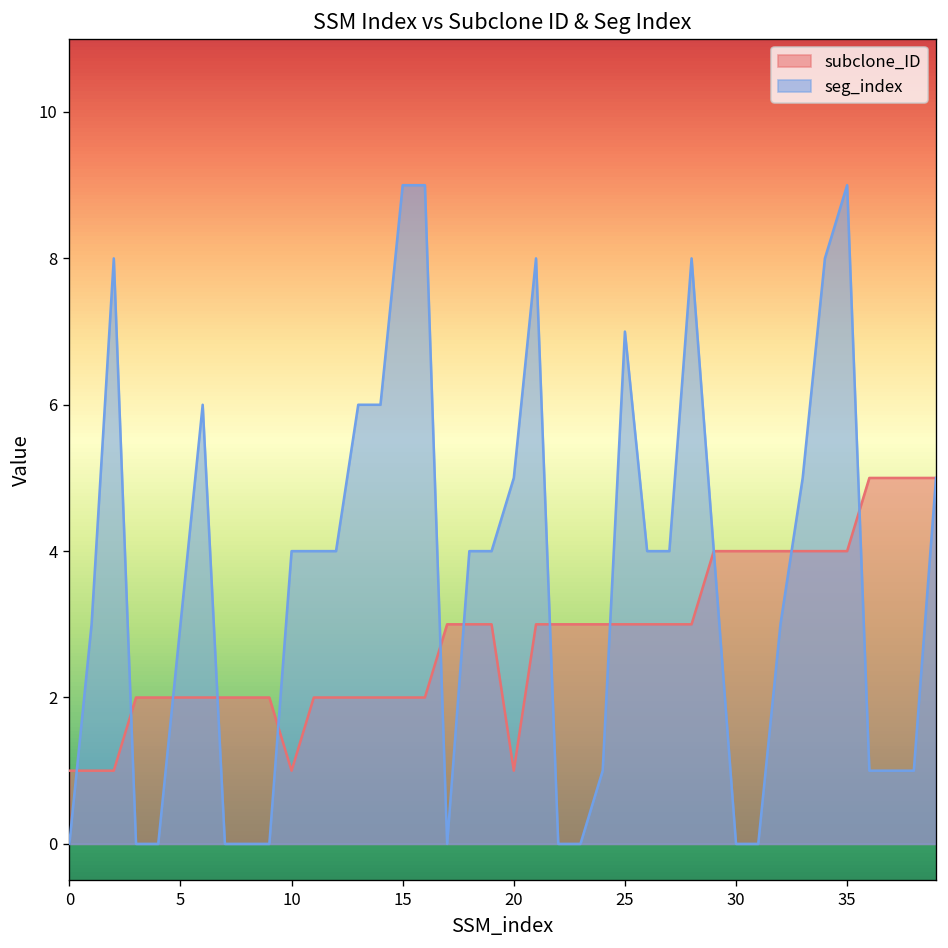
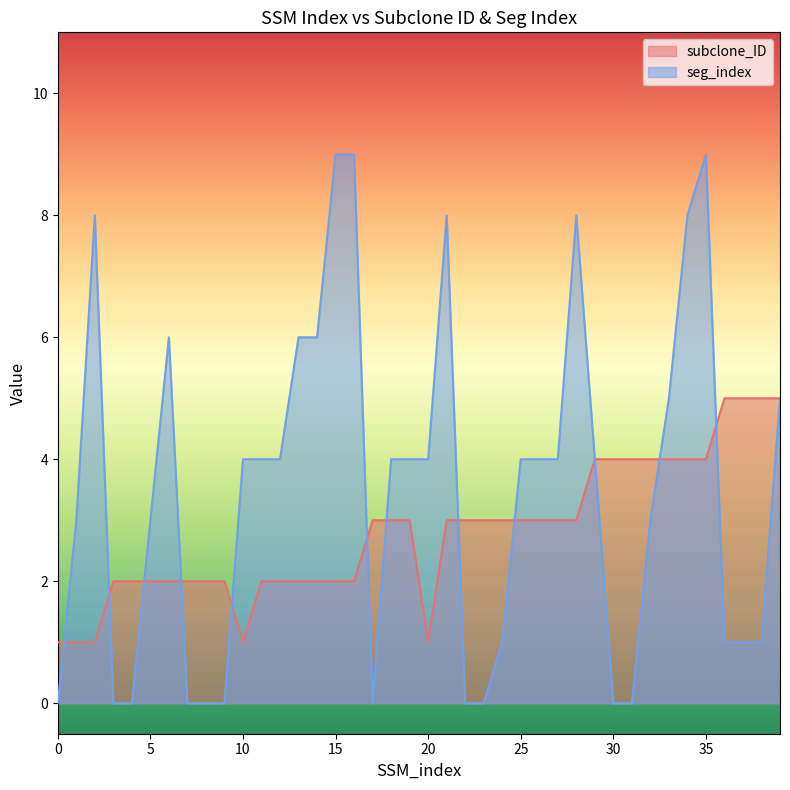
seg_index, 20: 5 -> 4
seg_index, 25: 7 -> 4
